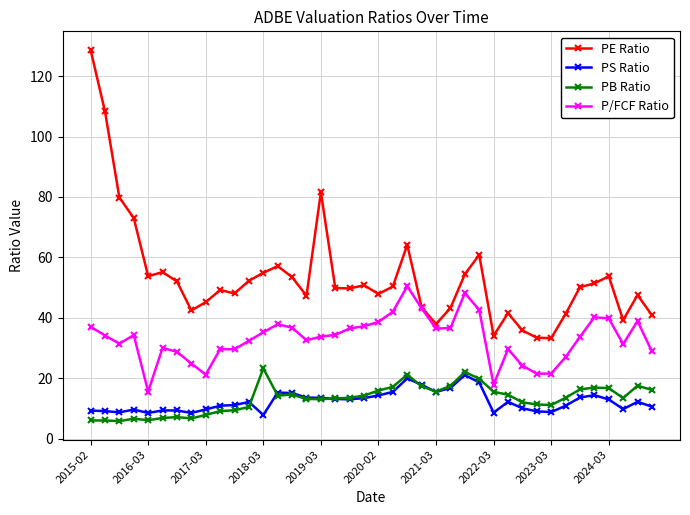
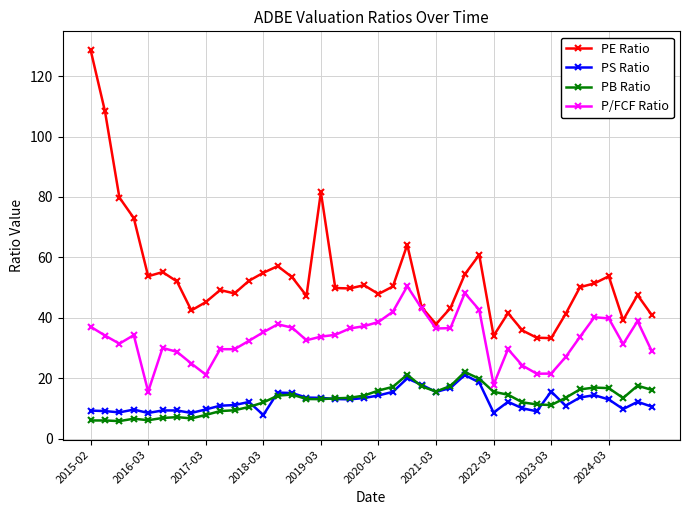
PB Ratio, 2018-03: 23 -> 12
PS Ratio, 2023-03: 9 -> 16
